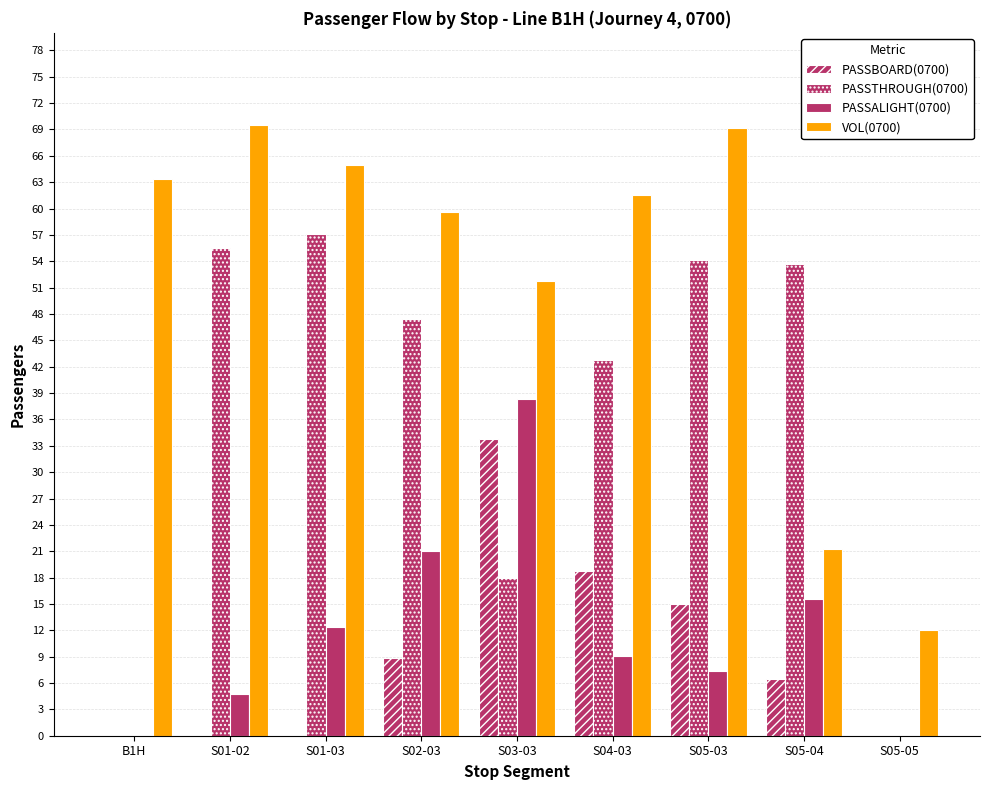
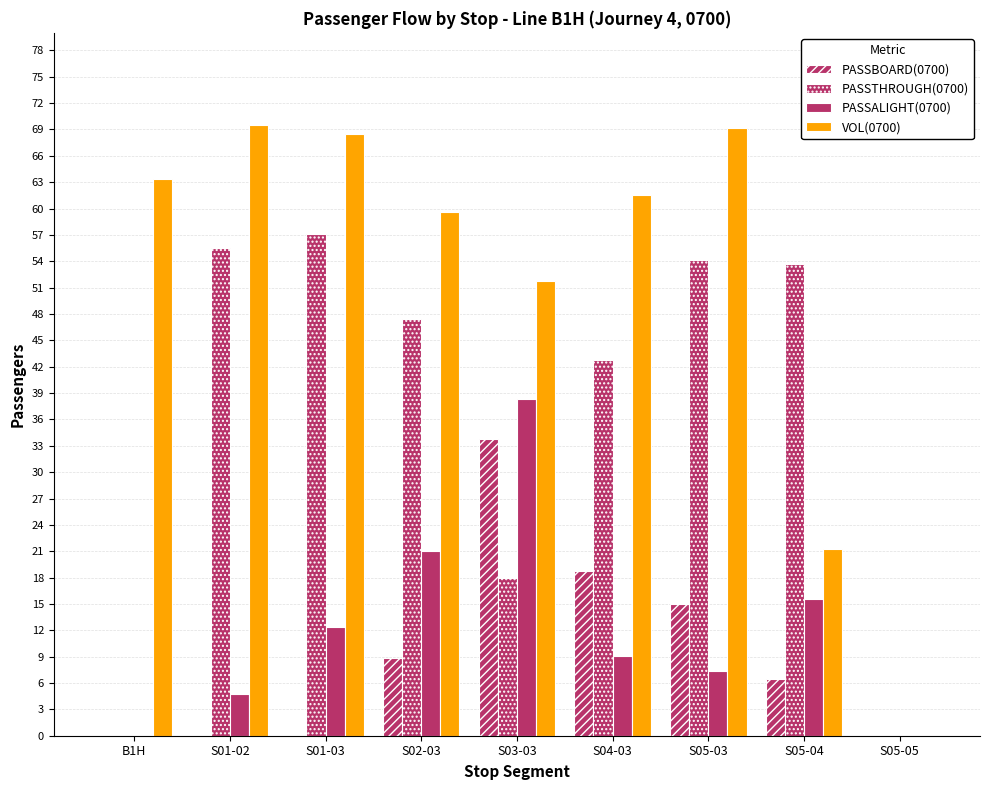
VOL(0700), S01-03: 65 -> 69
VOL(0700), S05-05: 12 -> 0
